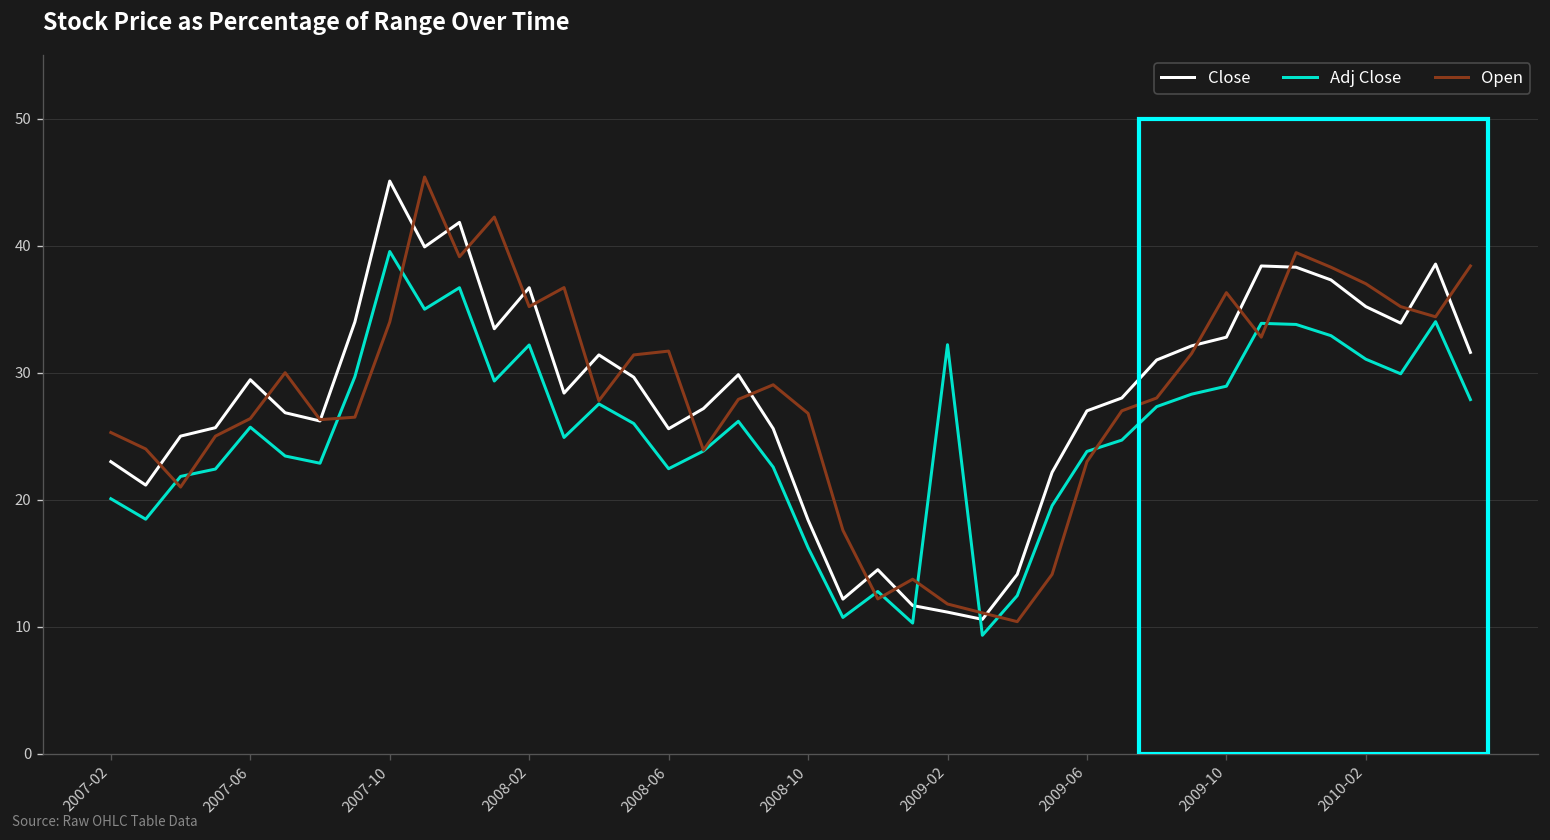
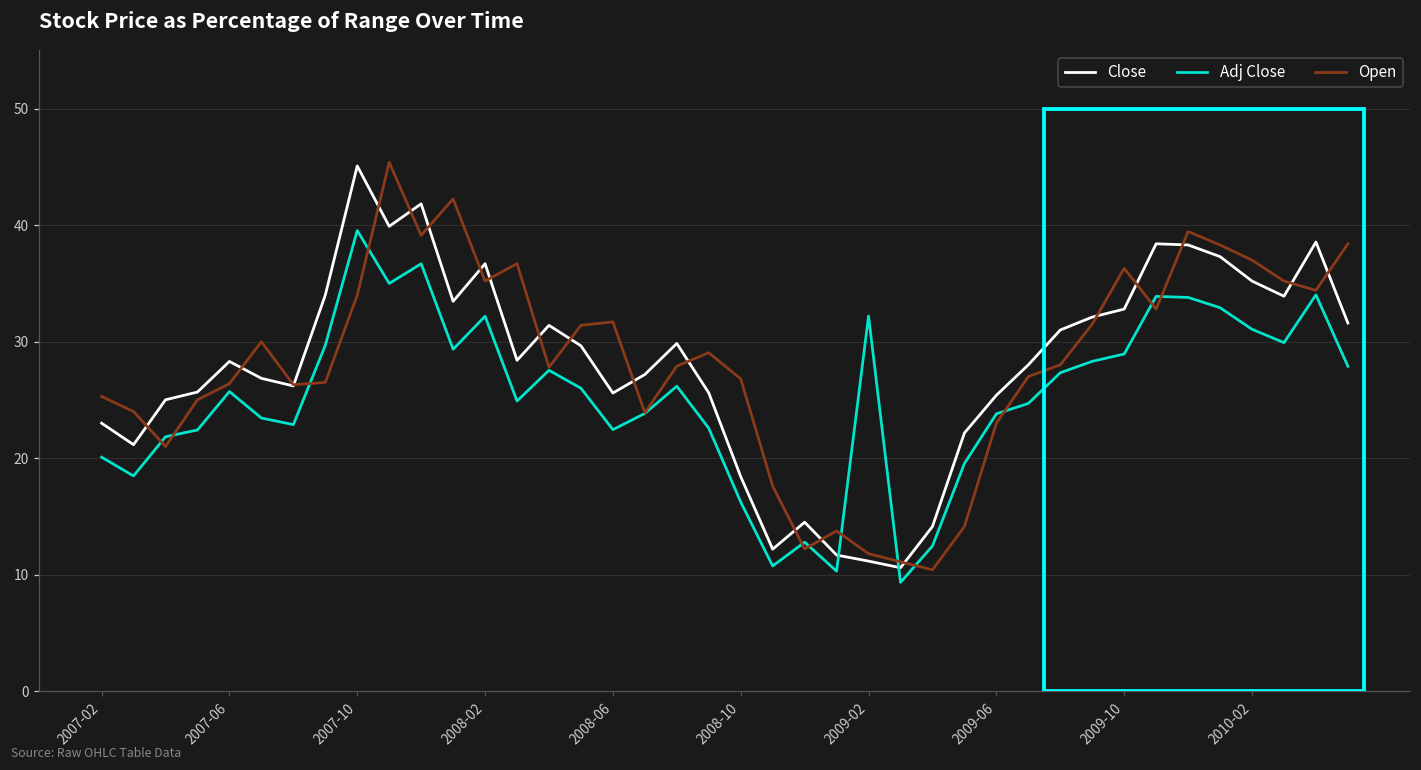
Close, 2007-06: 29.5 -> 28.3
Close, 2009-06: 27.0 -> 25.4
